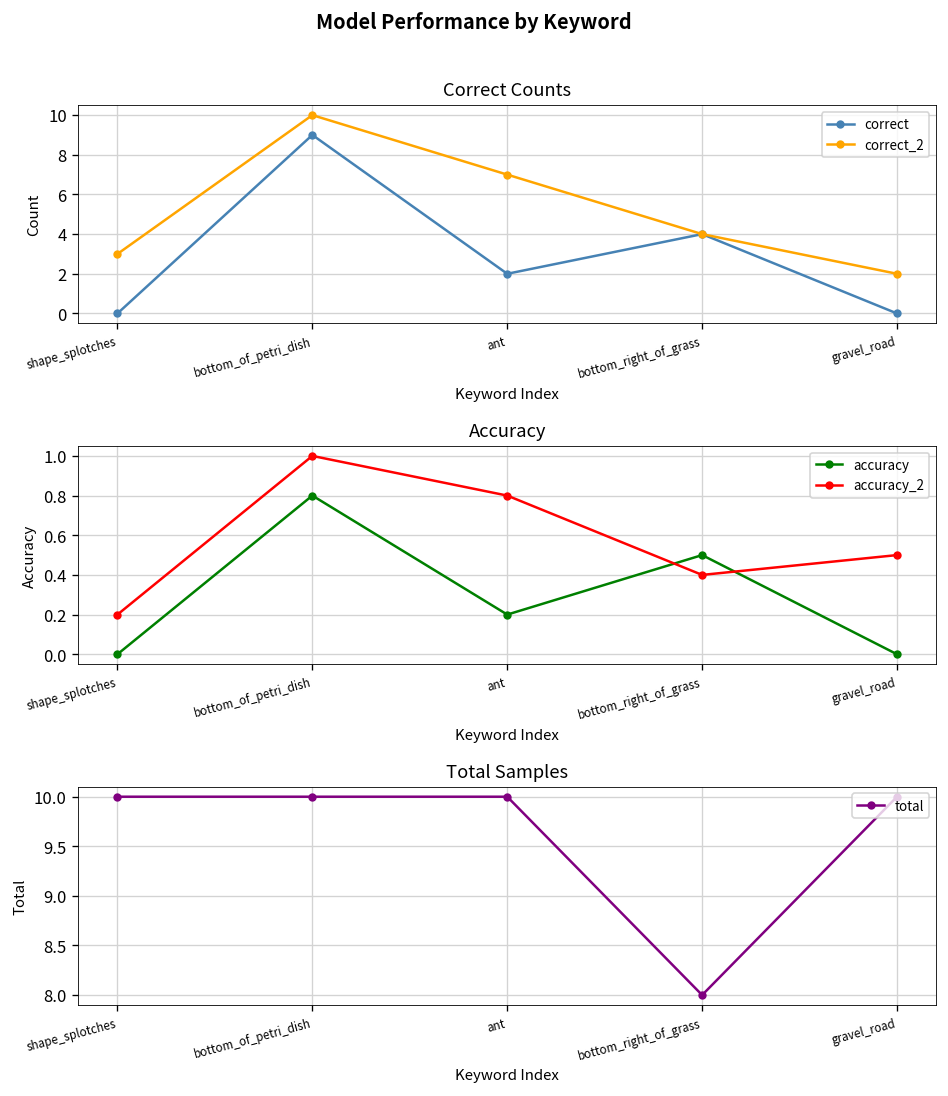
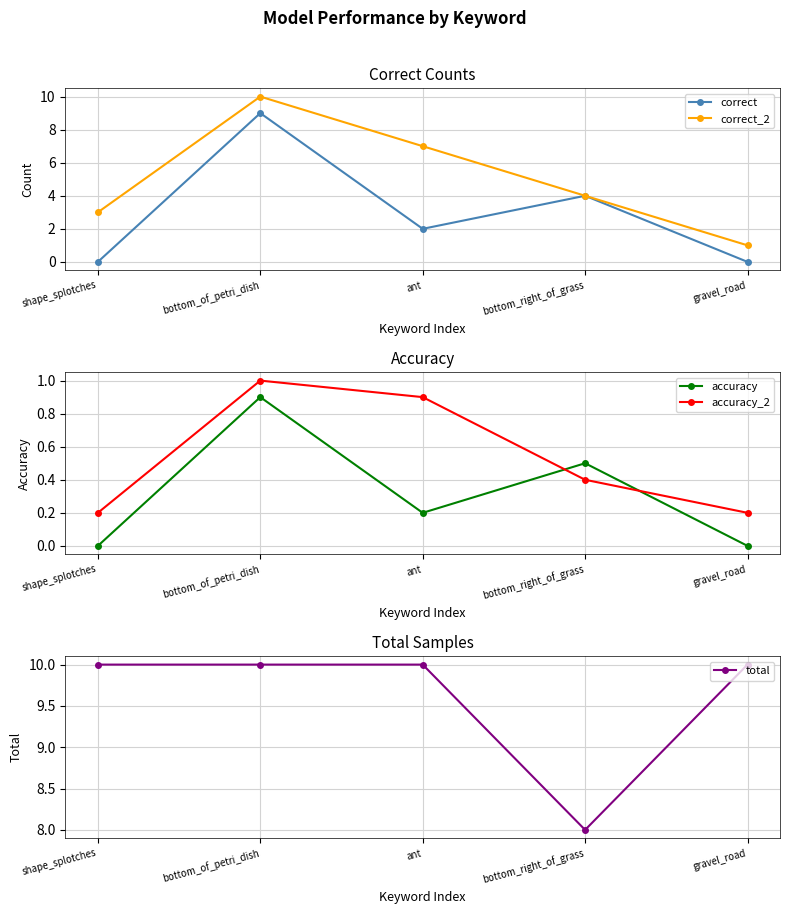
Correct Counts, correct_2, gravel_road: 2 -> 1
Accuracy, accuracy, bottom_of_petri_dish: 0.8 -> 0.9
Accuracy, accuracy_2, ant: 0.8 -> 0.9
Accuracy, accuracy_2, gravel_road: 0.5 -> 0.2
